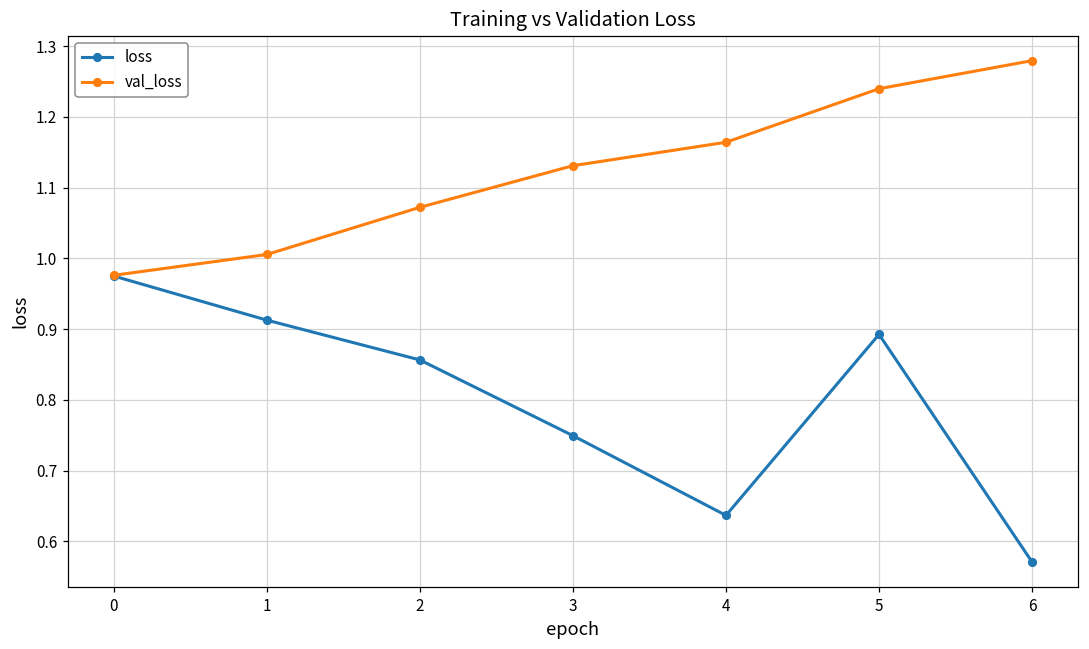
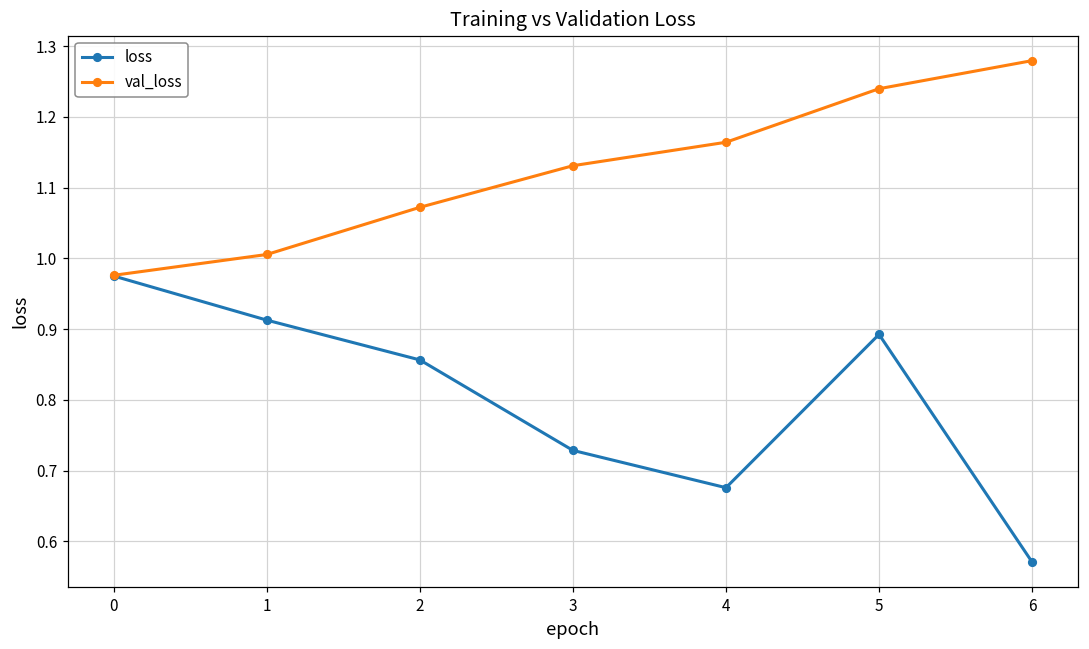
loss, 3: 0.75 -> 0.73
loss, 4: 0.64 -> 0.68
